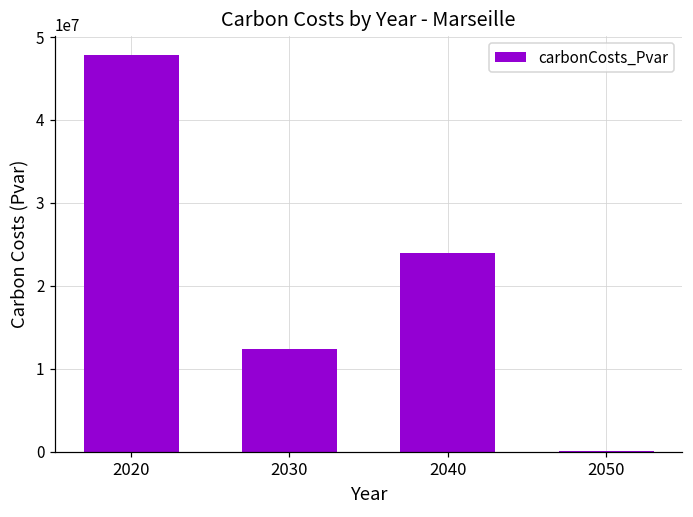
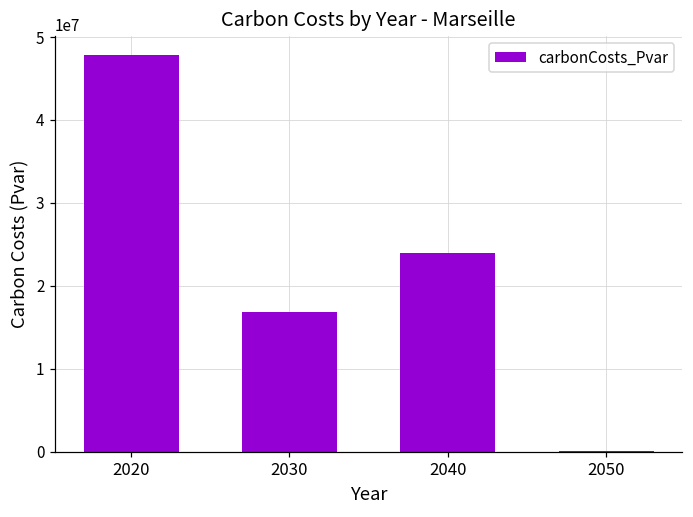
2030: 12000000 -> 17000000
